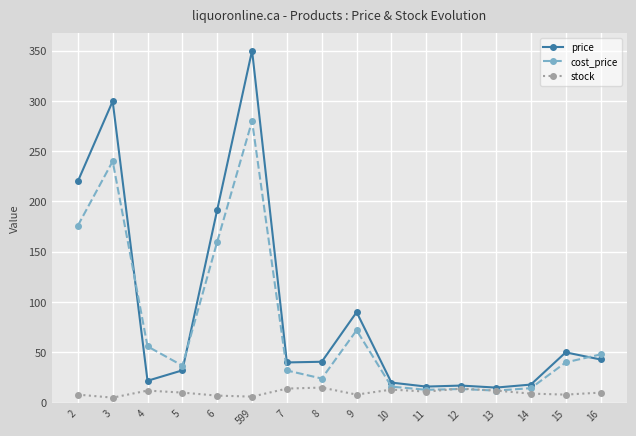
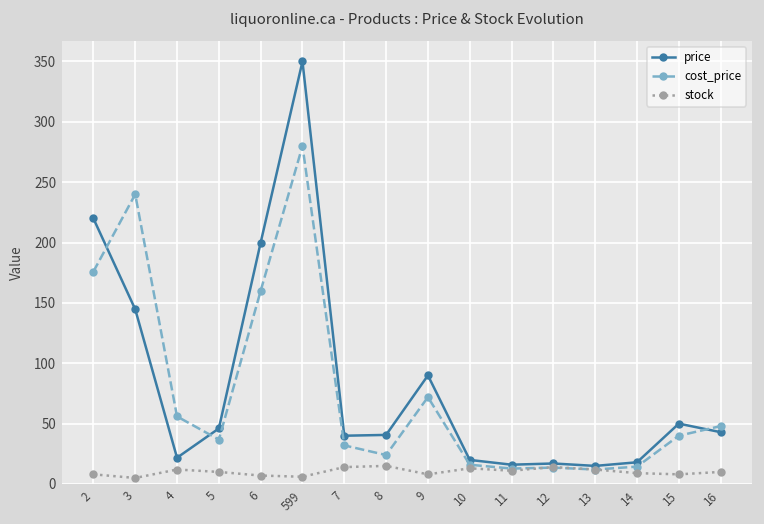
price, 3: 300 -> 145
price, 5: 32 -> 46
price, 6: 192 -> 200
